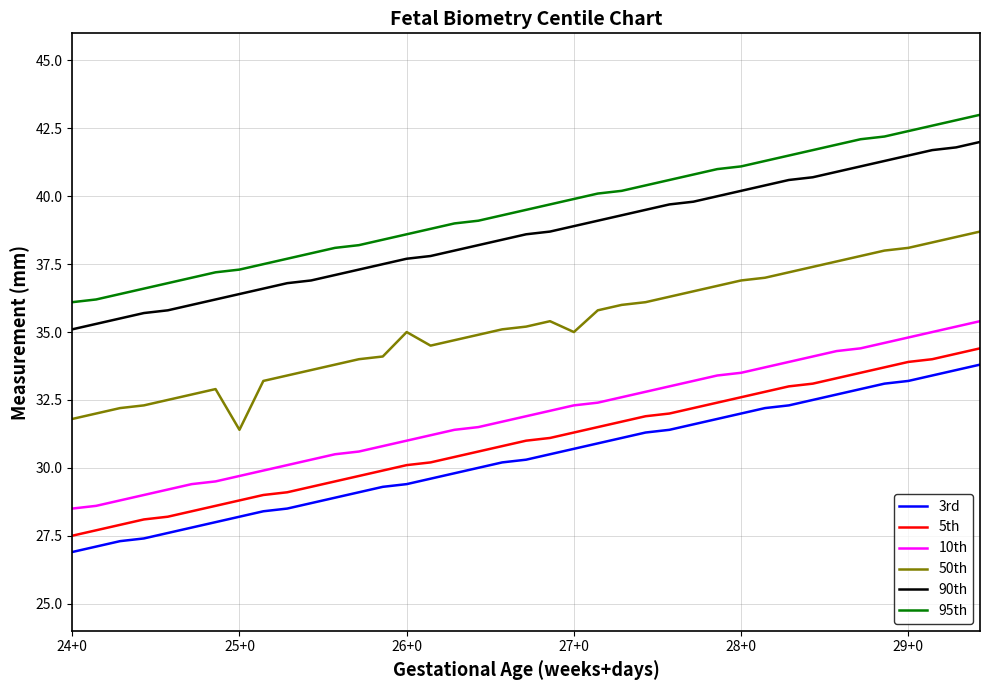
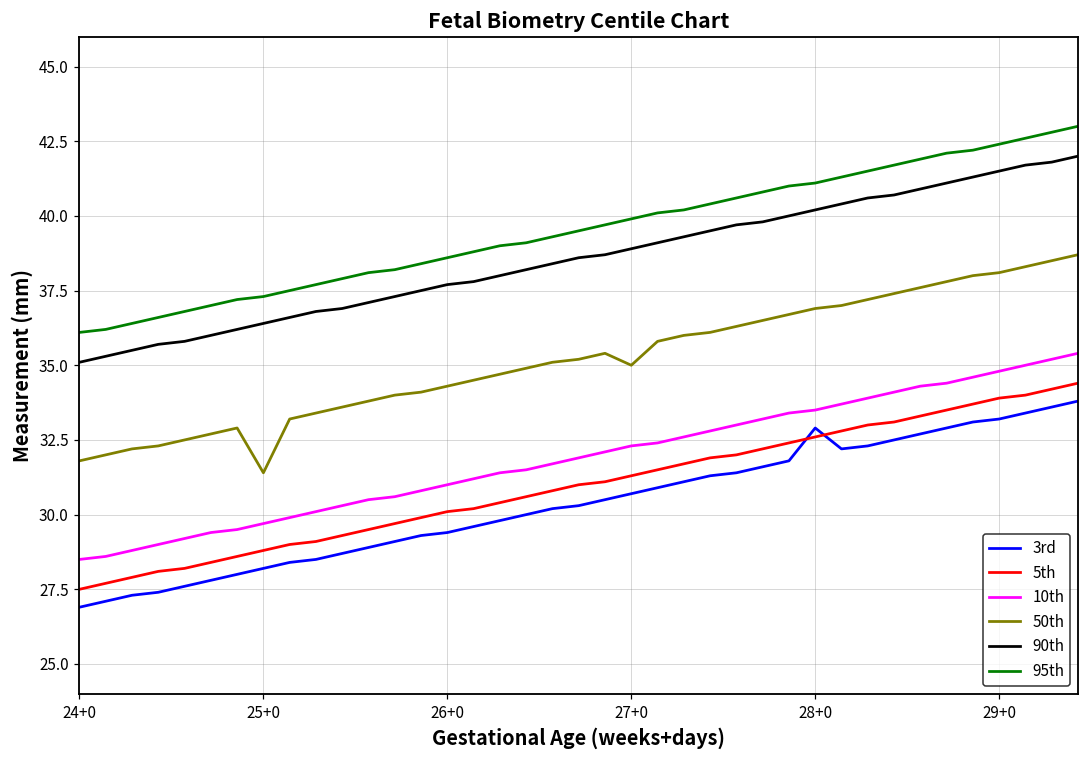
50th, 26+0: 35.0 -> 34.3
3rd, 28+0: 32.0 -> 32.9
